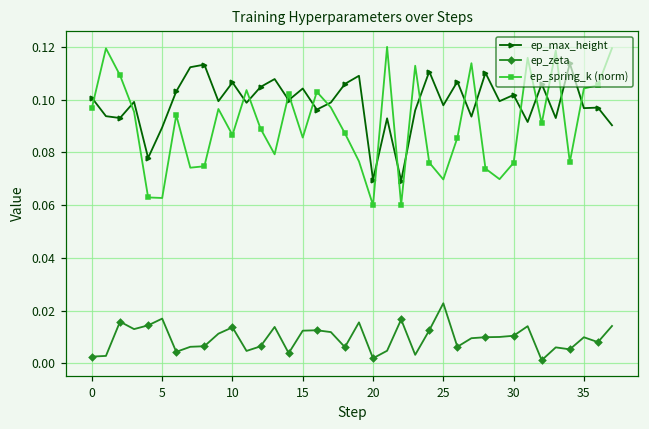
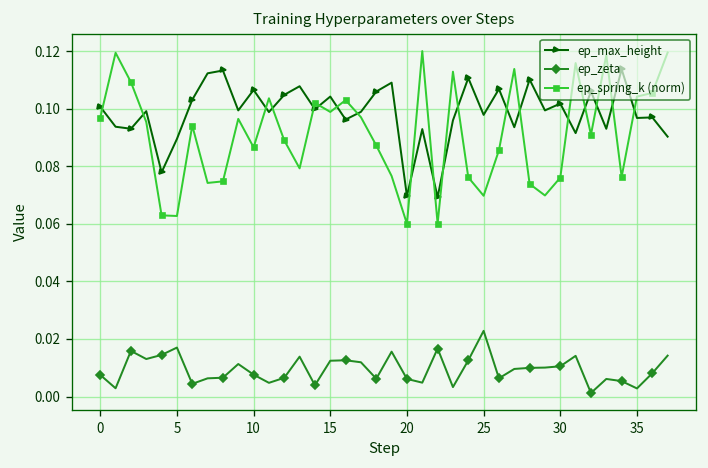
ep_zeta, 0: 0.003 -> 0.008
ep_zeta, 10: 0.014 -> 0.008
ep_spring_k (norm), 15: 0.086 -> 0.099
ep_zeta, 20: 0.002 -> 0.006
ep_zeta, 35: 0.010 -> 0.003
